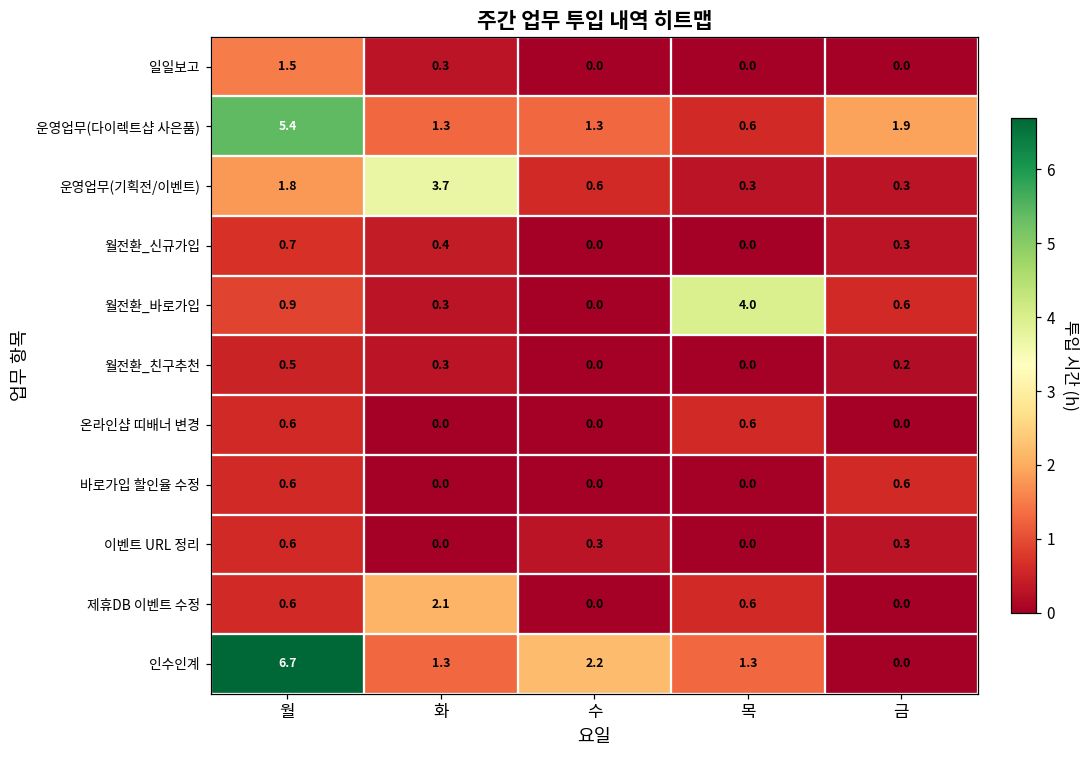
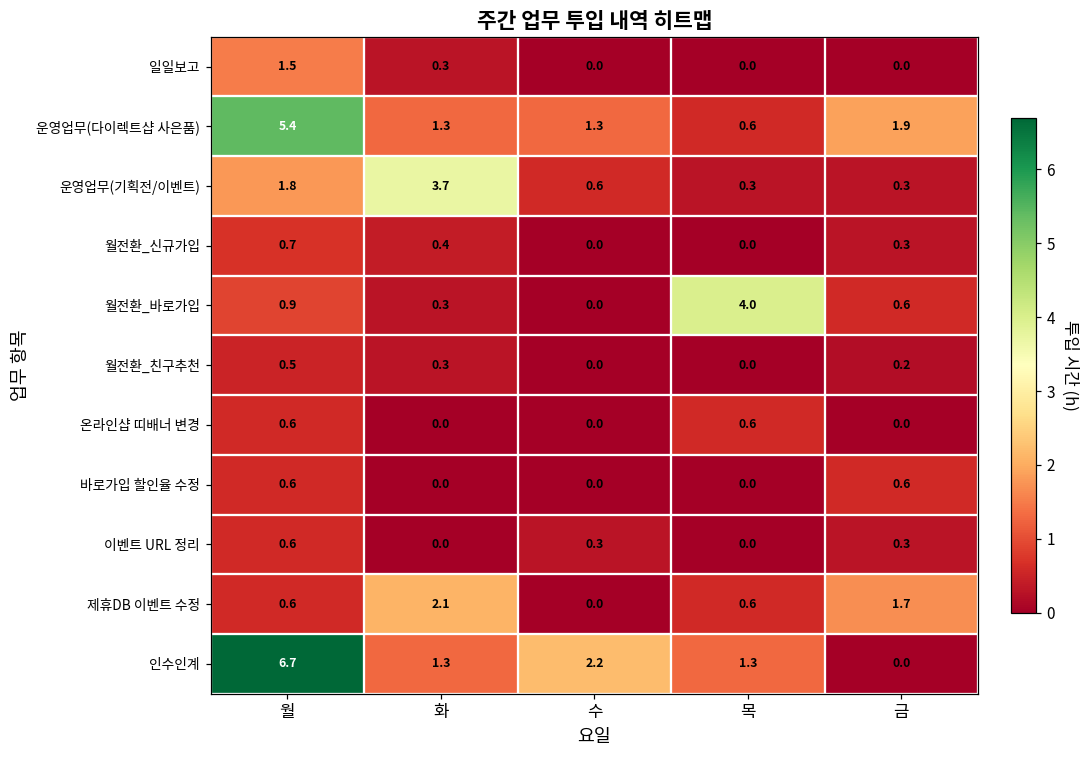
제휴DB 이벤트 수정, 금: 0.0 -> 1.7
